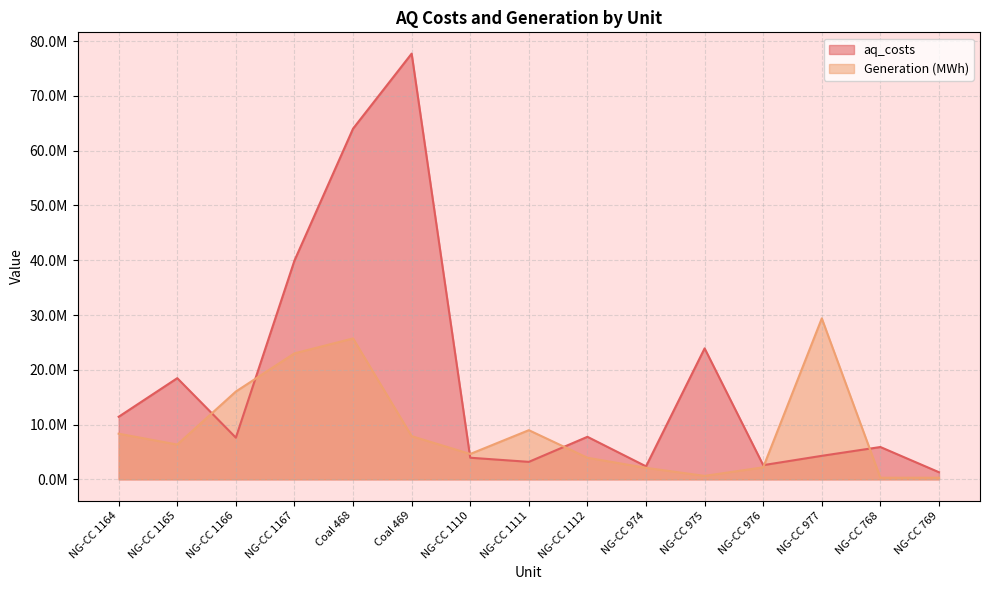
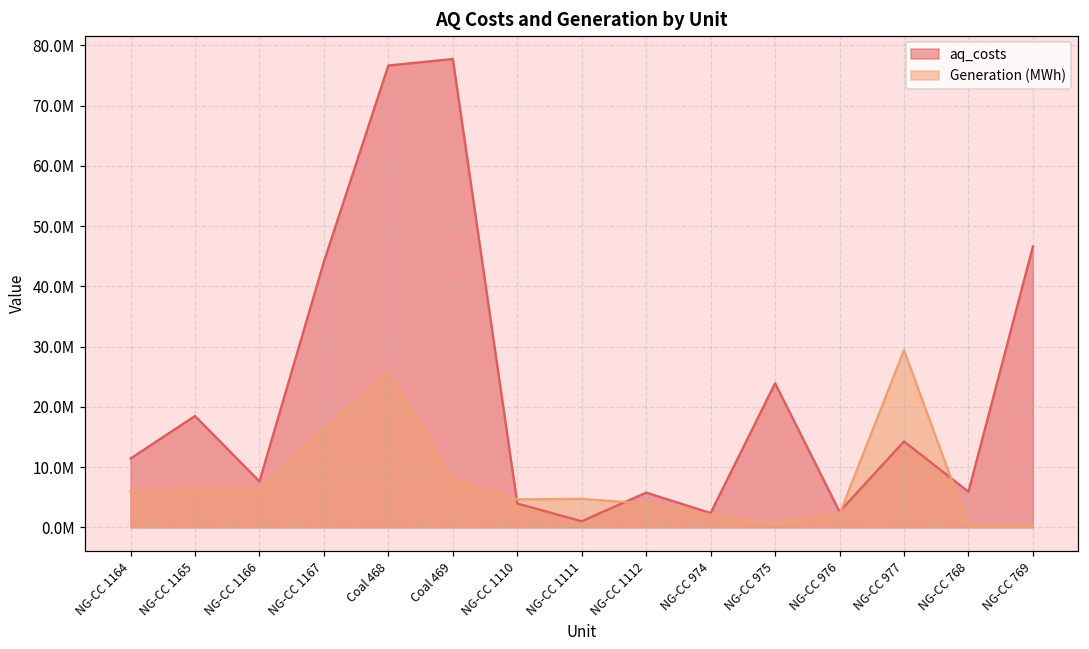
Generation (MWh), NG-CC 1164: 8000000 -> 6000000
Generation (MWh), NG-CC 1166: 16000000 -> 6000000
aq_costs, NG-CC 1167: 40000000 -> 44000000
Generation (MWh), NG-CC 1167: 23000000 -> 16000000
aq_costs, Coal 468: 64000000 -> 77000000
aq_costs, NG-CC 1111: 3000000 -> 1000000
Generation (MWh), NG-CC 1111: 9000000 -> 5000000
aq_costs, NG-CC 1112: 8000000 -> 6000000
aq_costs, NG-CC 977: 4000000 -> 14000000
aq_costs, NG-CC 769: 1000000 -> 47000000
